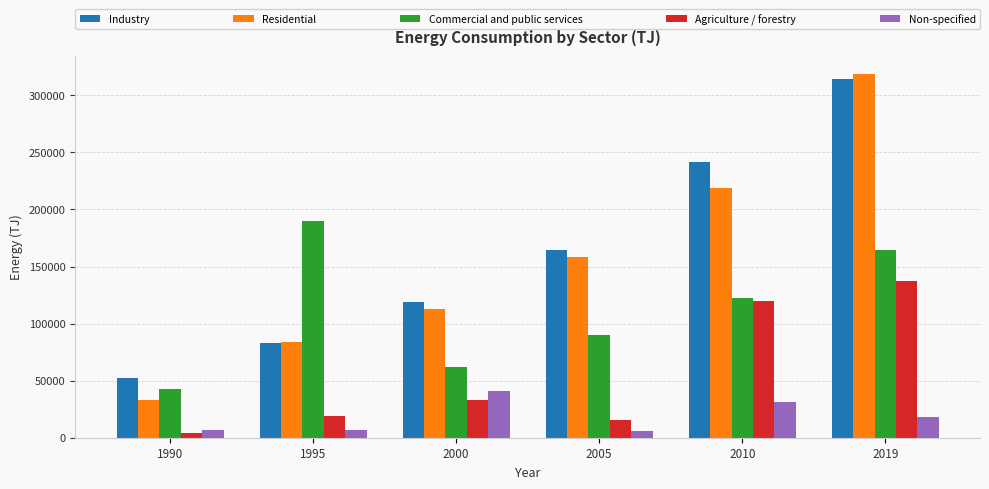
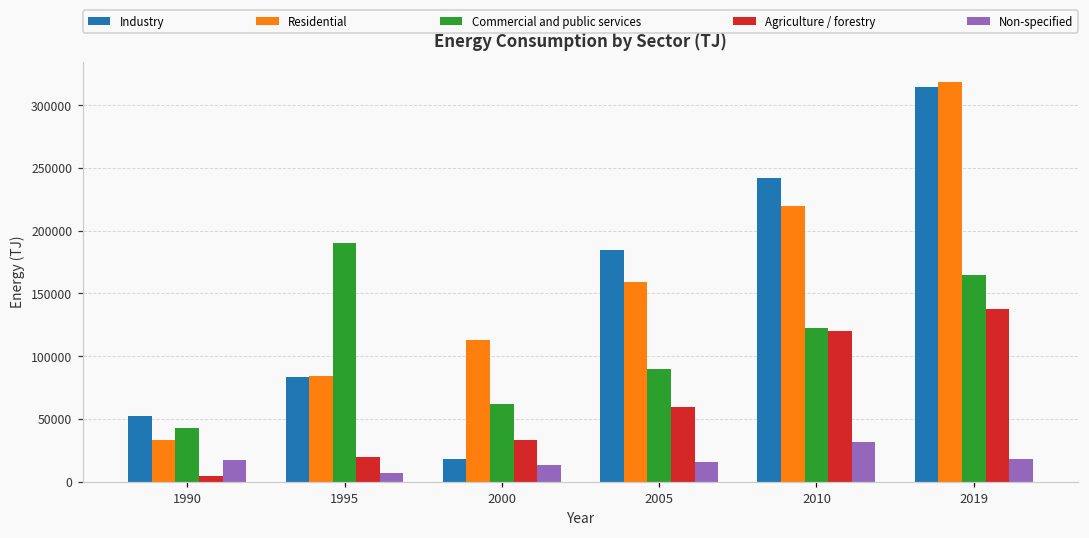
Non-specified, 1990: 7000 -> 17000
Industry, 2000: 119000 -> 18000
Non-specified, 2000: 41000 -> 14000
Industry, 2005: 164000 -> 184000
Agriculture / forestry, 2005: 16000 -> 59000
Non-specified, 2005: 5000 -> 15000
